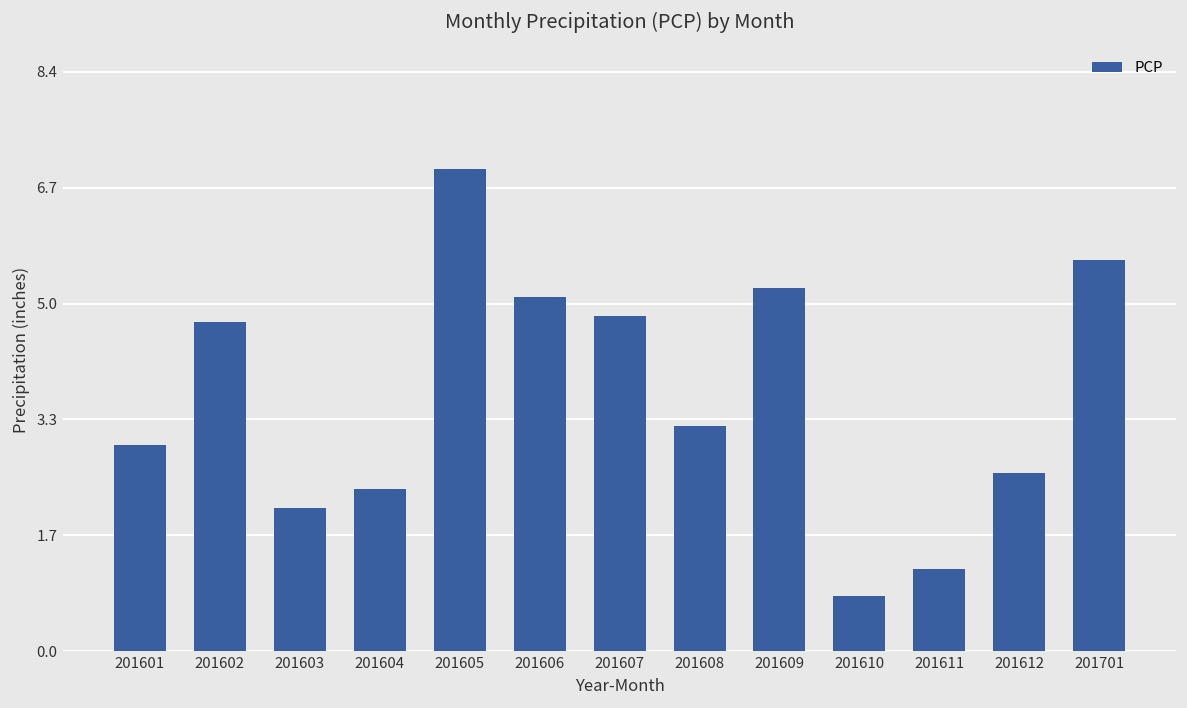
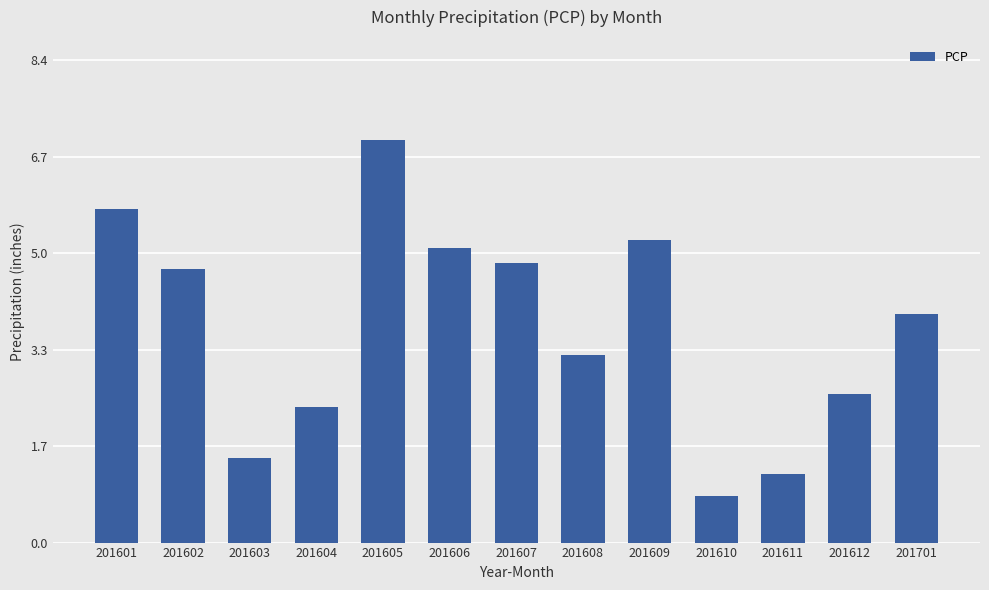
201601: 3.0 -> 5.8
201603: 2.1 -> 1.5
201701: 5.6 -> 4.0
